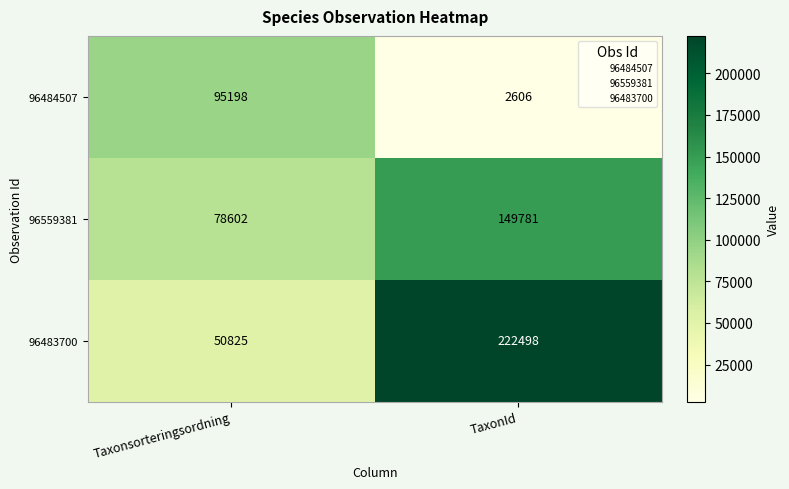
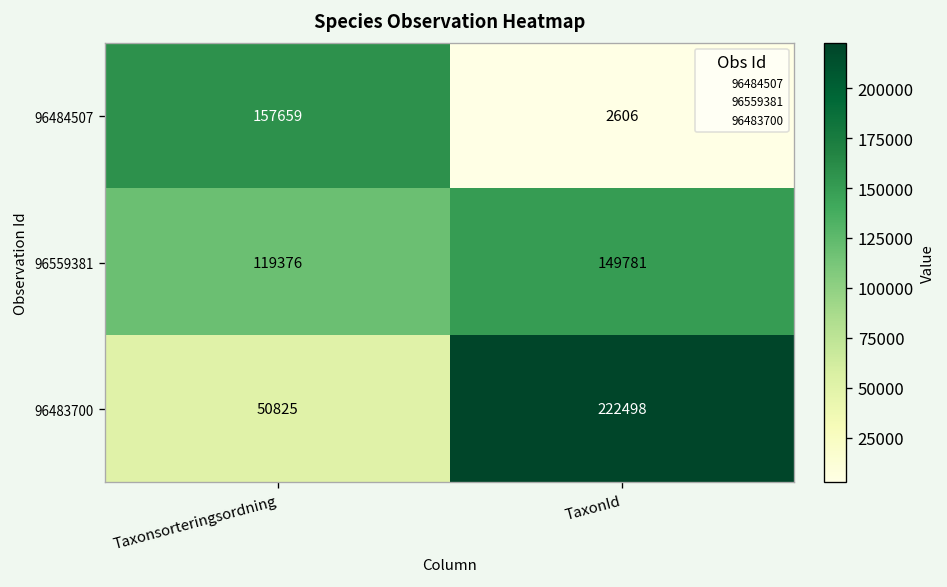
96484507, Taxonsorteringsordning: 95198 -> 157659
96559381, Taxonsorteringsordning: 78602 -> 119376
